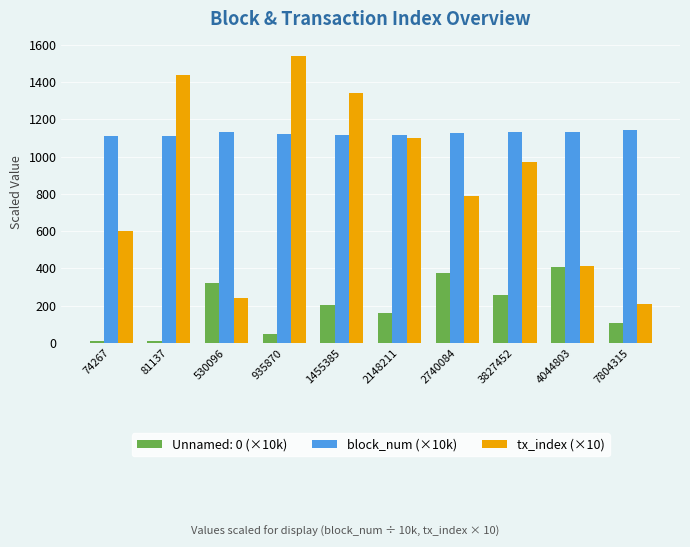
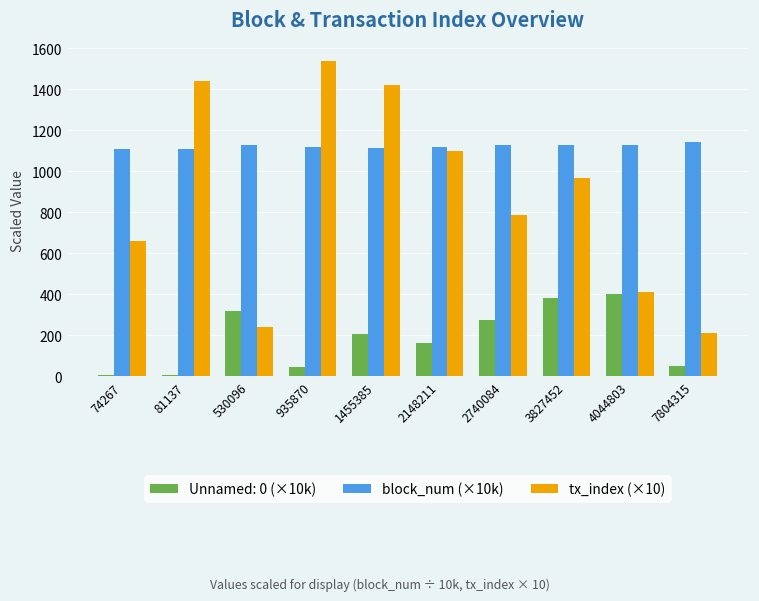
tx_index (×10), 74267: 600 -> 660
tx_index (×10), 1455385: 1340 -> 1420
Unnamed: 0 (×10k), 2740084: 370 -> 270
Unnamed: 0 (×10k), 3827452: 260 -> 380
Unnamed: 0 (×10k), 7804315: 110 -> 50
